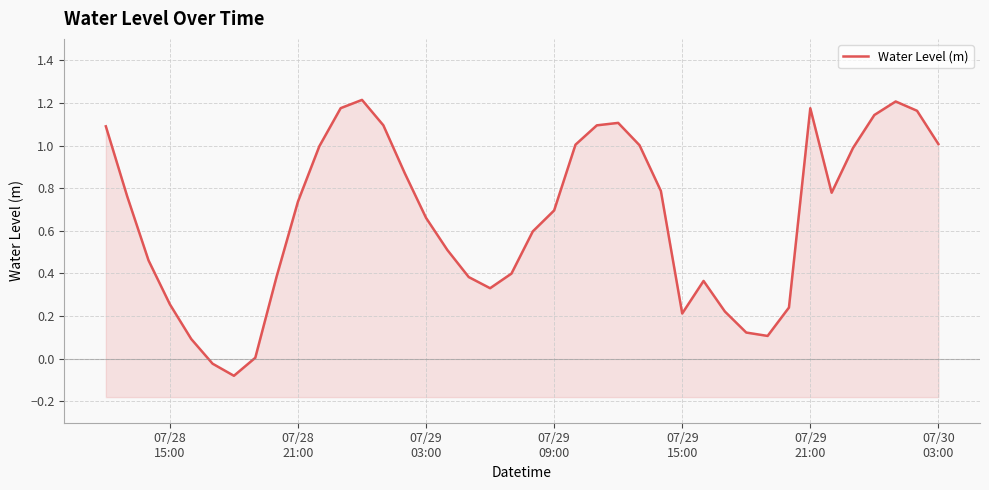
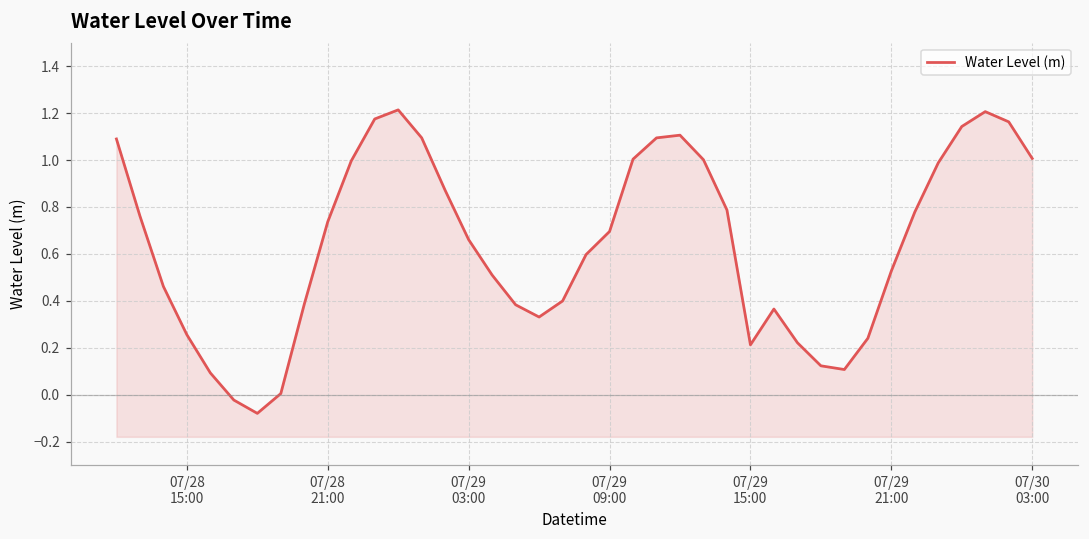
07/29 21:00: 1.17 -> 0.53
